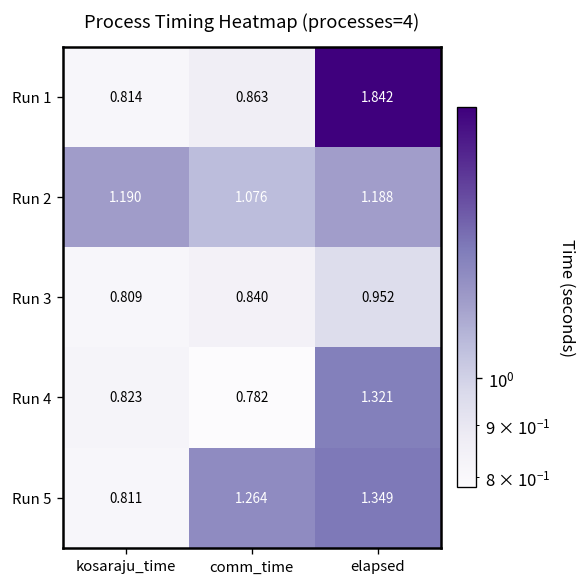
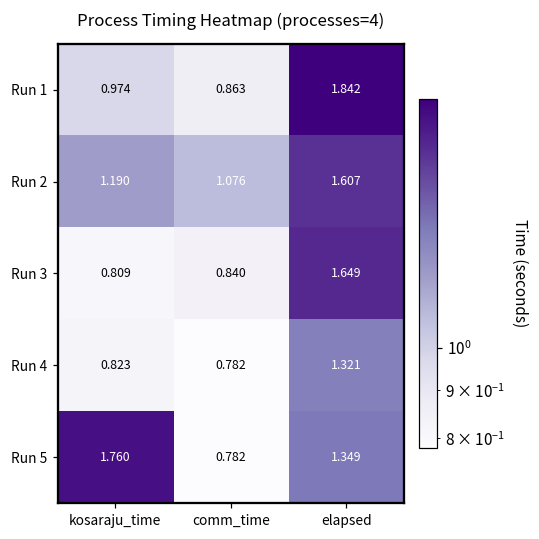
Run 1, kosaraju_time: 0.814 -> 0.974
Run 2, elapsed: 1.188 -> 1.607
Run 3, elapsed: 0.952 -> 1.649
Run 5, kosaraju_time: 0.811 -> 1.760
Run 5, comm_time: 1.264 -> 0.782
